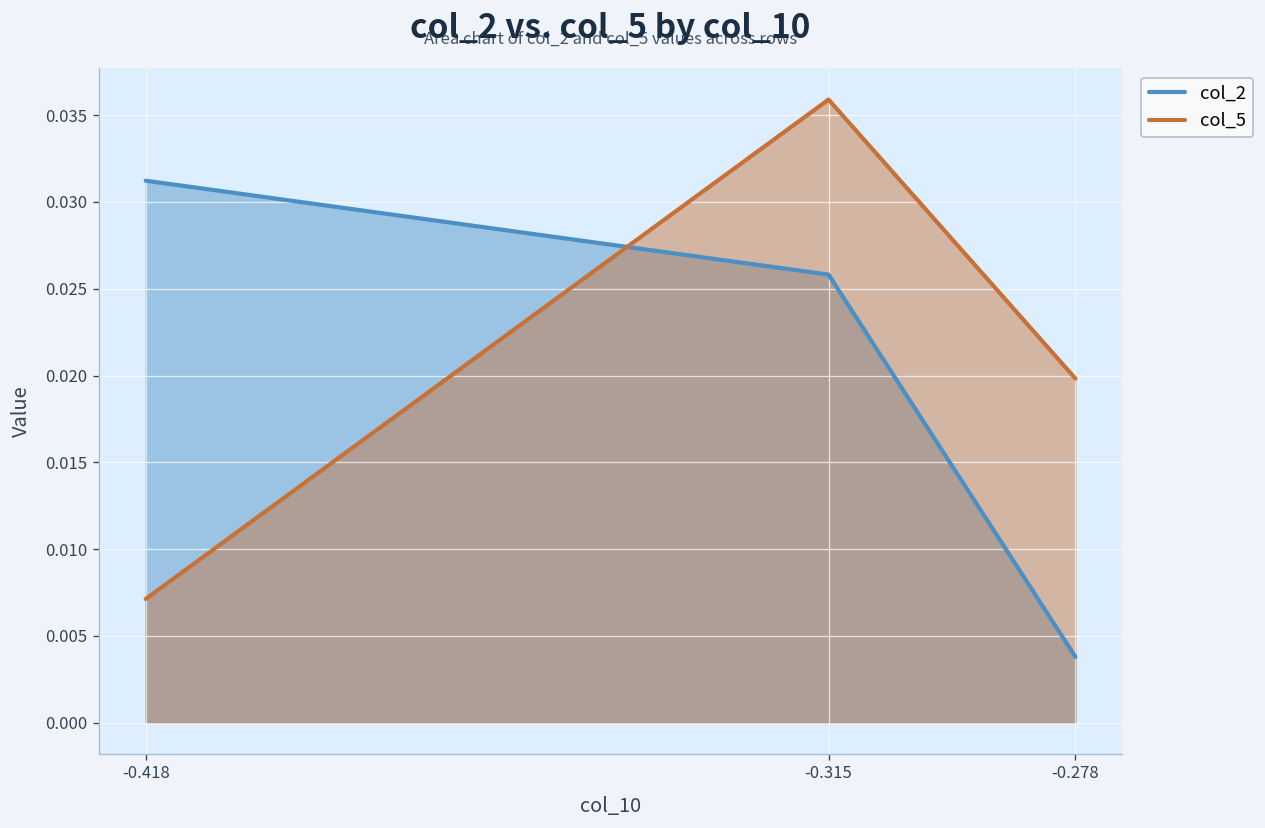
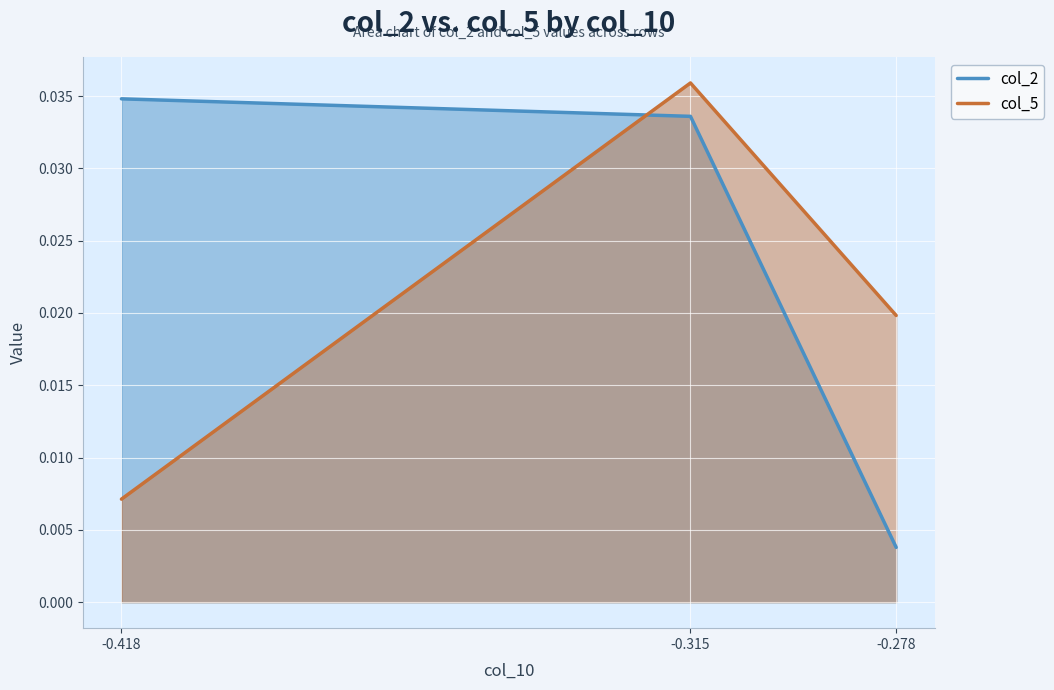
col_2, -0.418: 0.0312 -> 0.0348
col_2, -0.315: 0.0258 -> 0.0336
